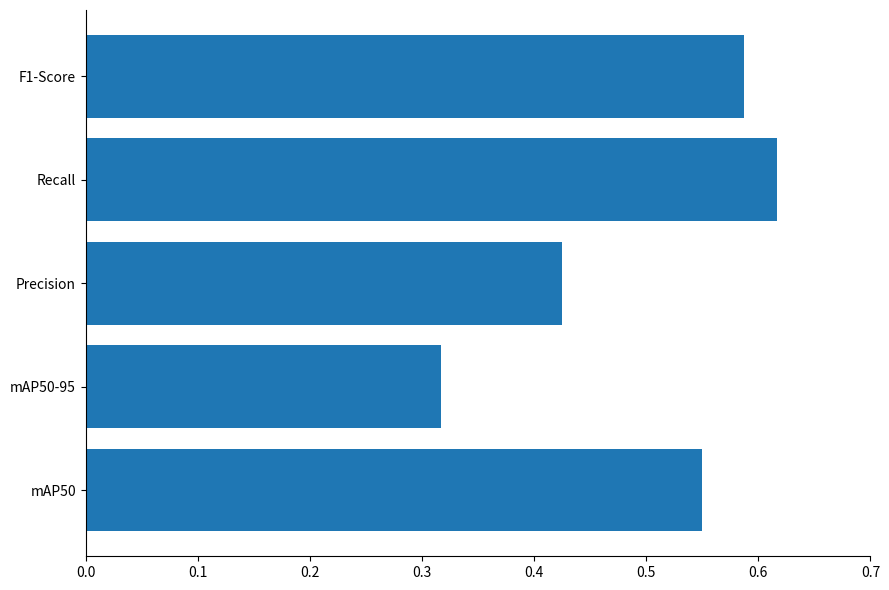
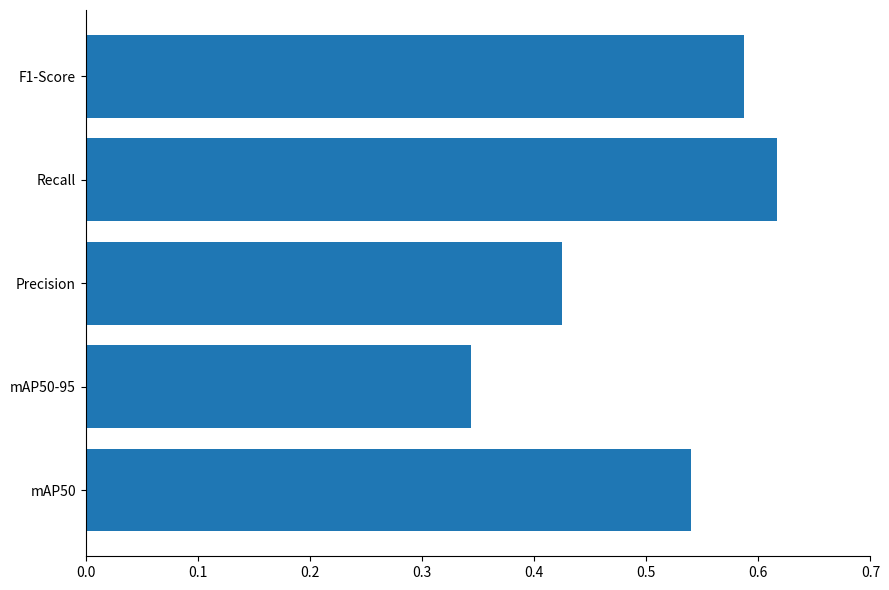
mAP50-95: 0.317 -> 0.344
mAP50: 0.550 -> 0.540
